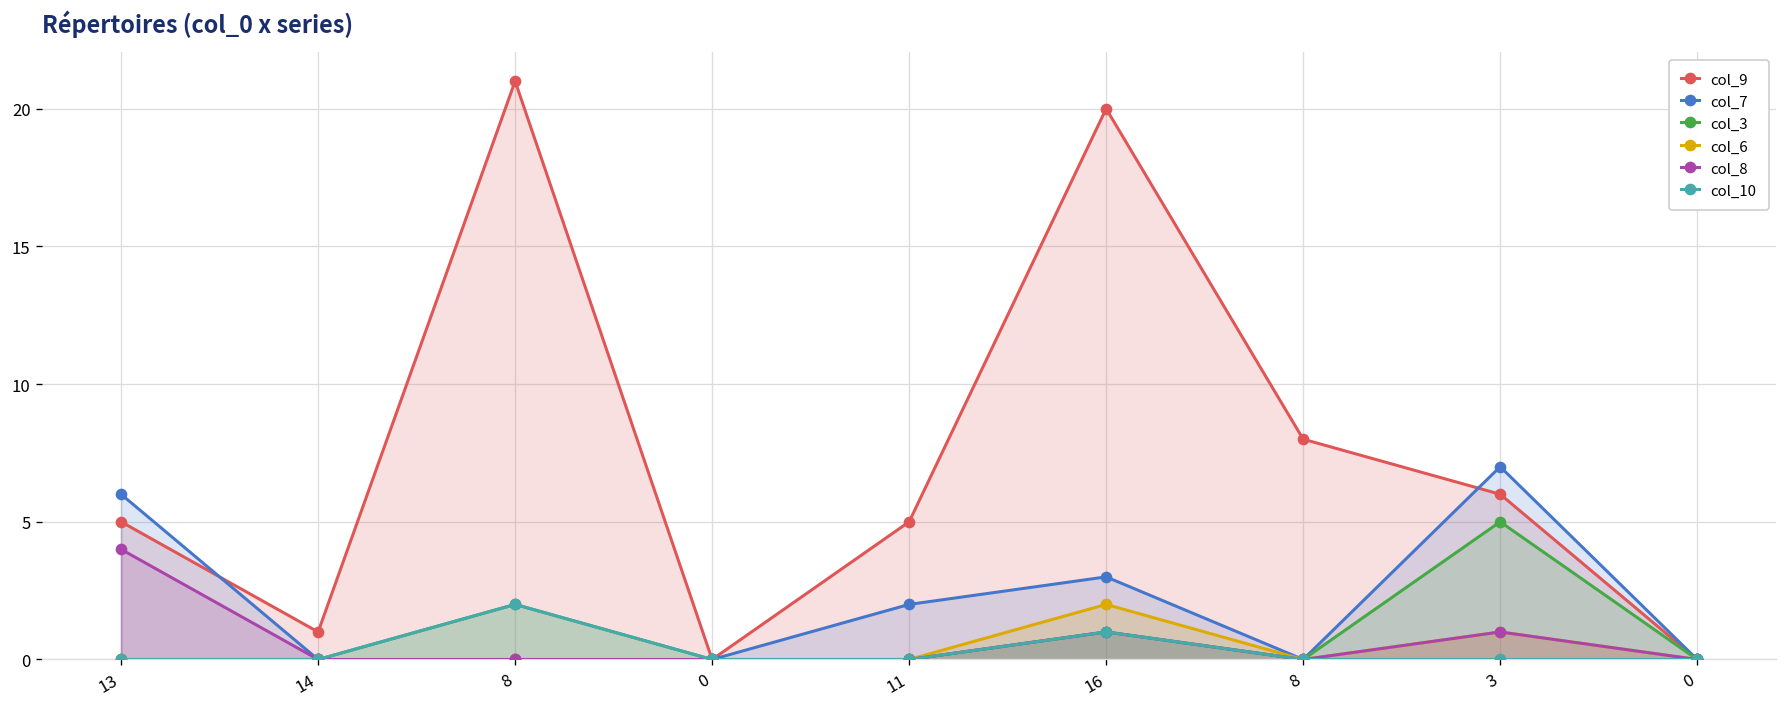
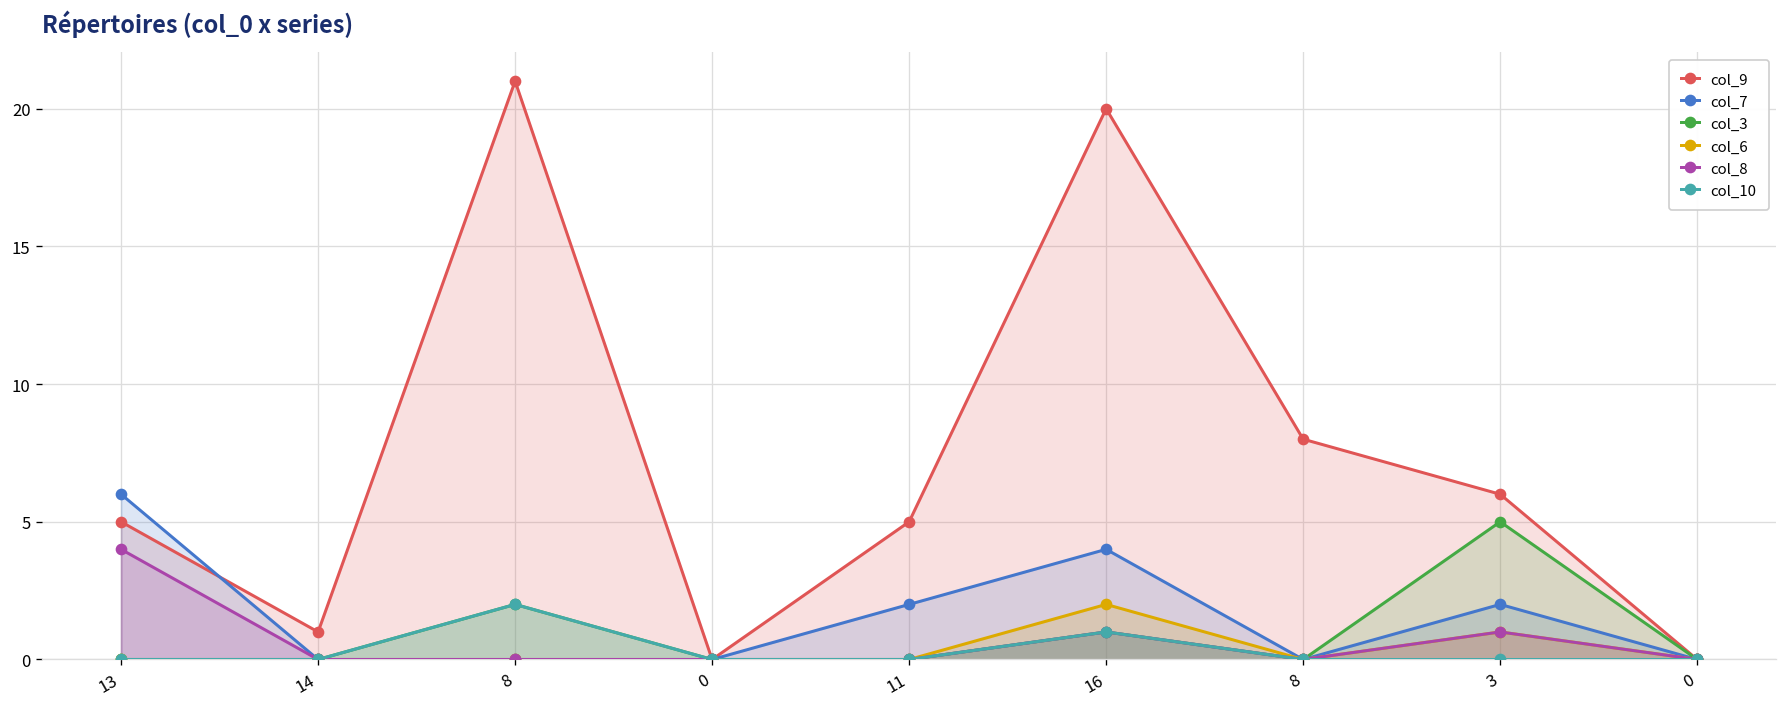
col_7, 16: 3 -> 4
col_7, 3: 7 -> 2
